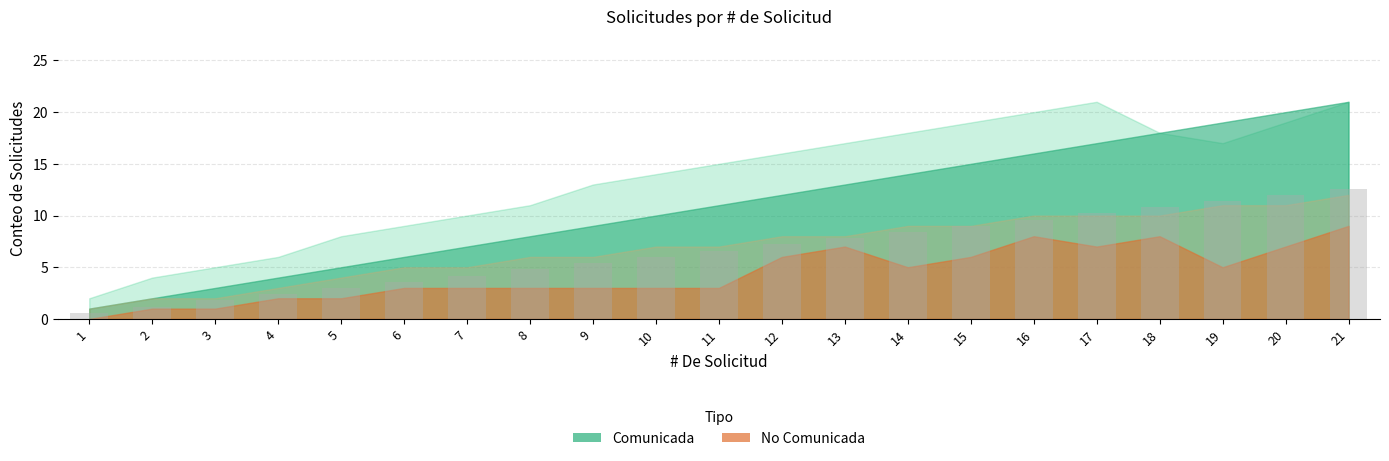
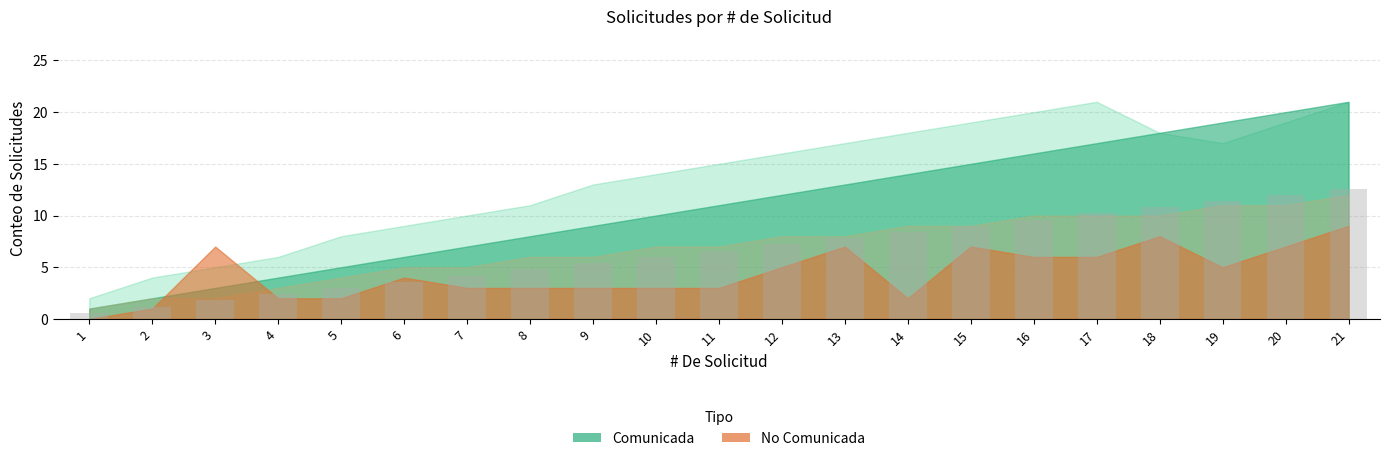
No Comunicada, 3: 1 -> 7
No Comunicada, 6: 3 -> 4
No Comunicada, 12: 6 -> 5
No Comunicada, 14: 5 -> 2
No Comunicada, 15: 6 -> 7
No Comunicada, 16: 8 -> 6
No Comunicada, 17: 7 -> 6
